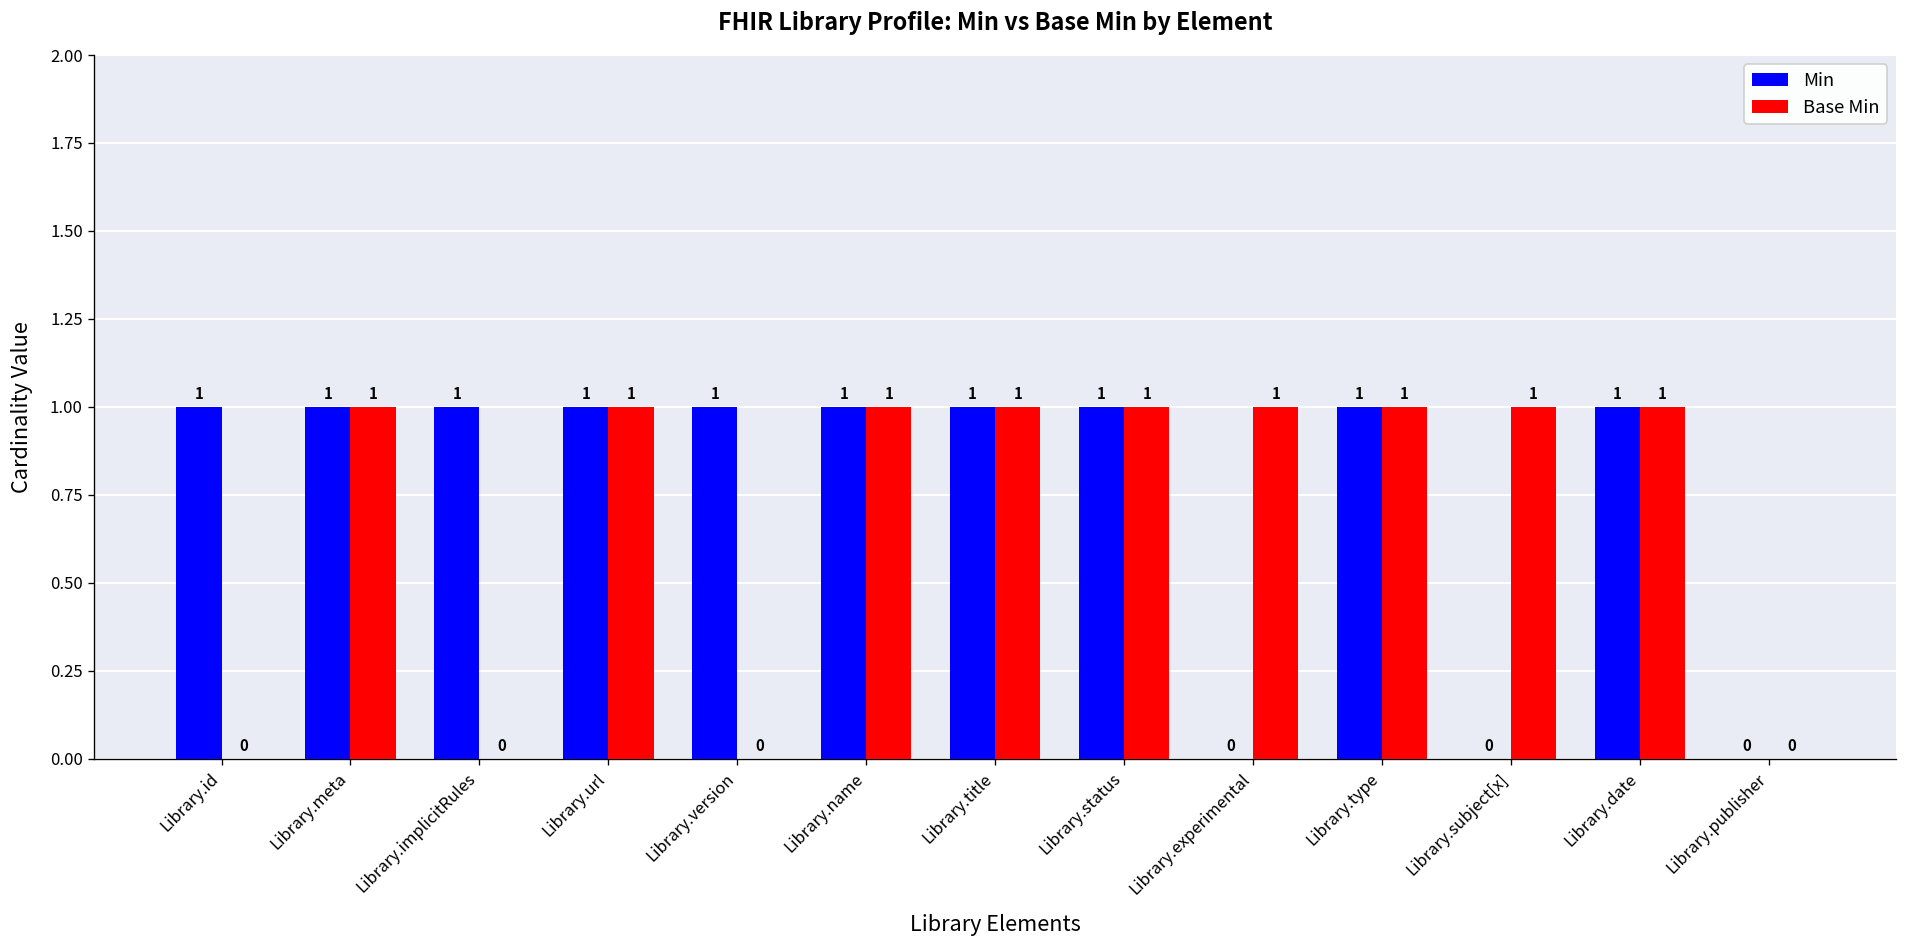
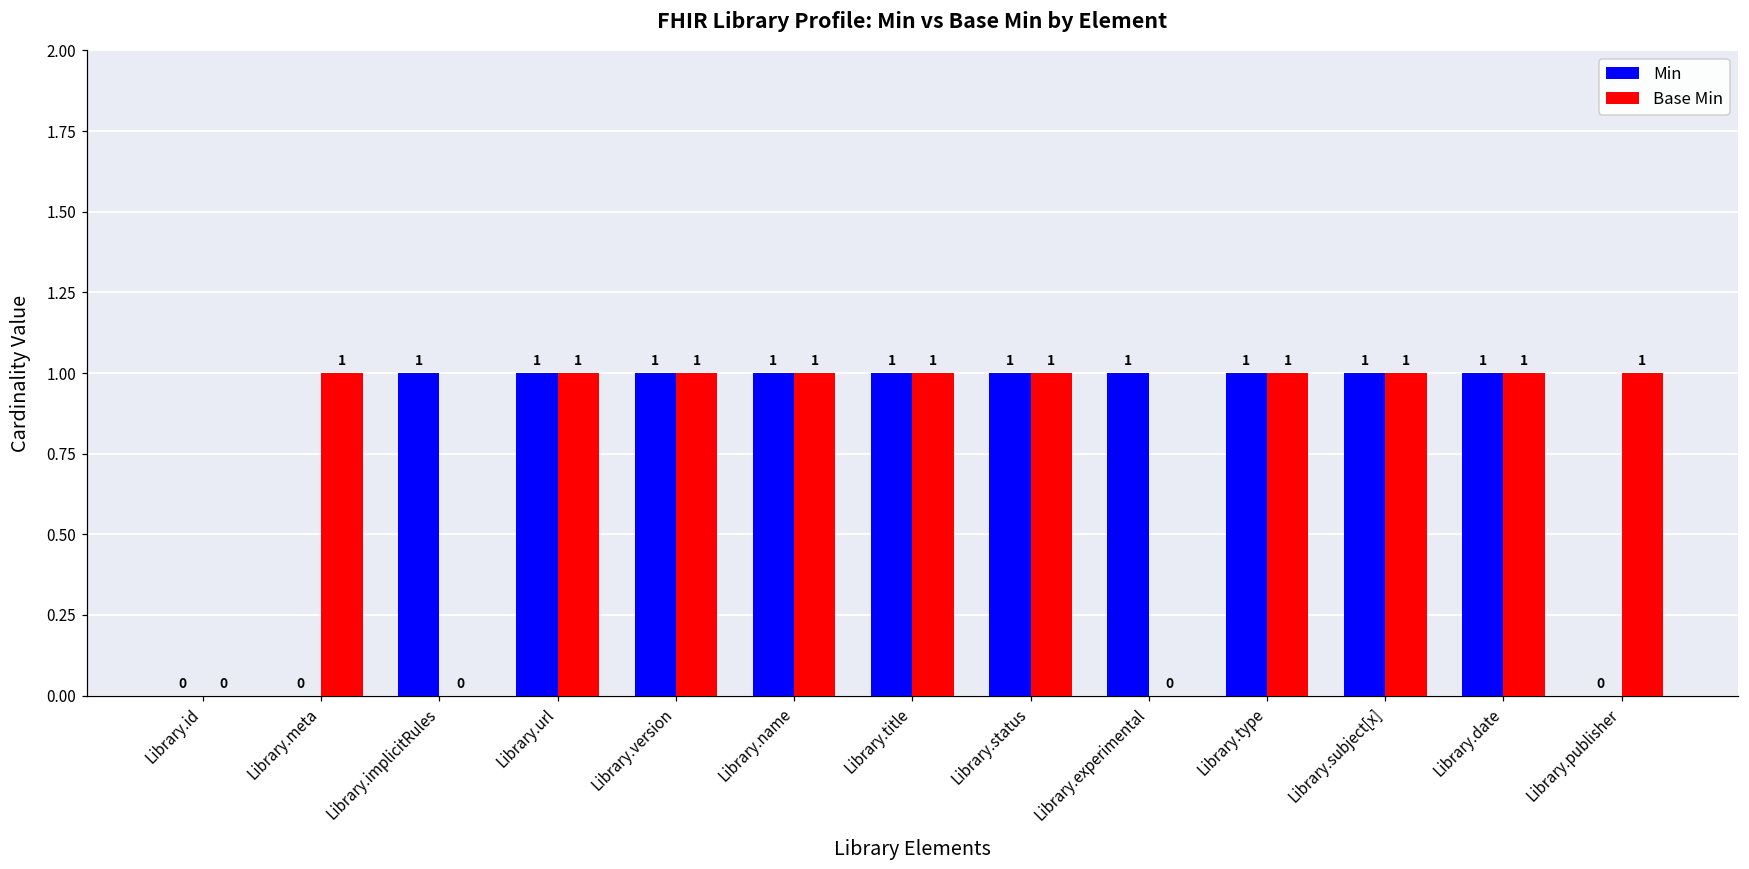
Min, Library.id: 1 -> 0
Min, Library.meta: 1 -> 0
Base Min, Library.version: 0 -> 1
Min, Library.experimental: 0 -> 1
Base Min, Library.experimental: 1 -> 0
Min, Library.subject[x]: 0 -> 1
Base Min, Library.publisher: 0 -> 1
